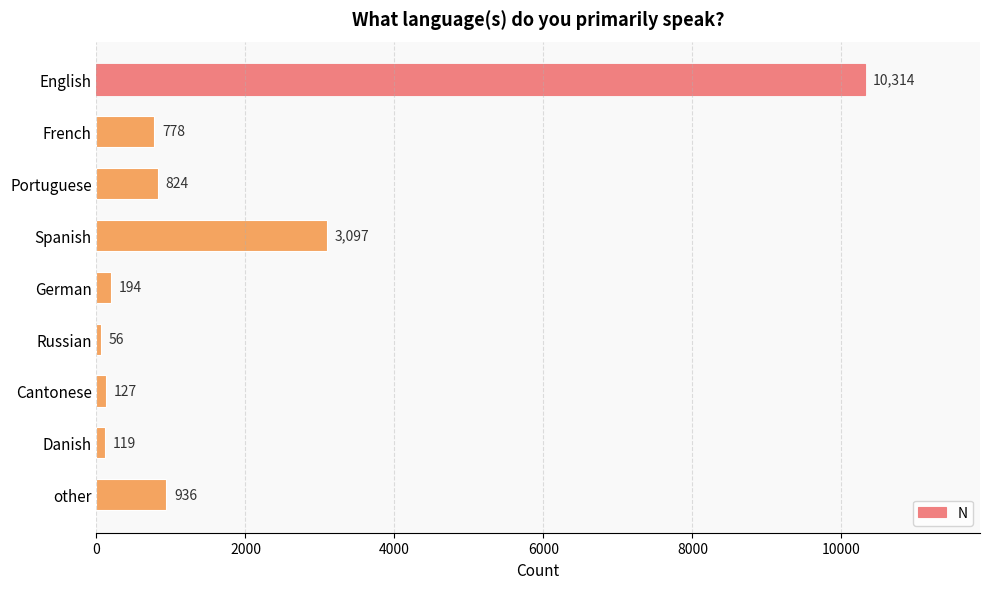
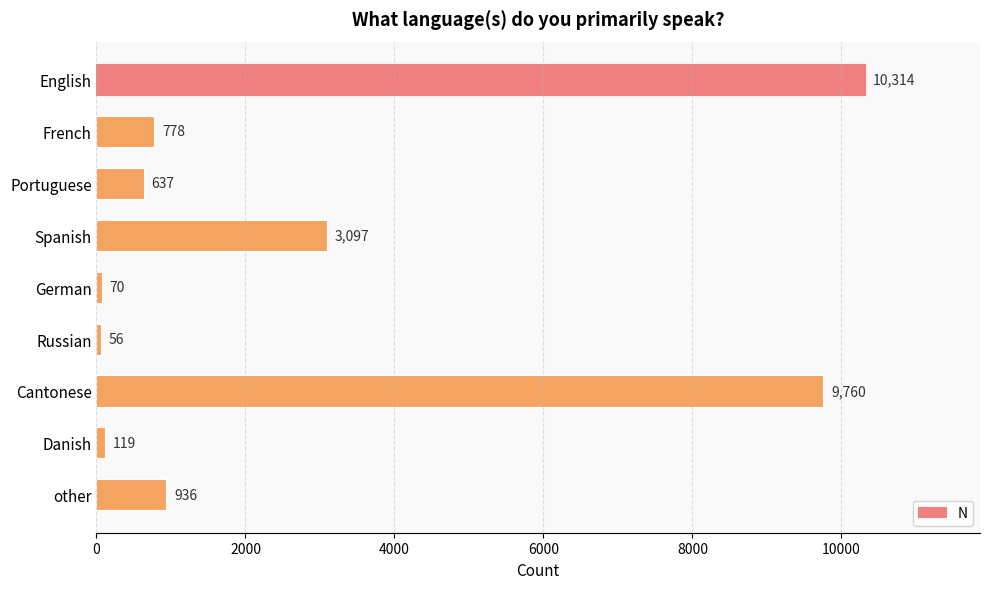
Portuguese: 824 -> 637
German: 194 -> 70
Cantonese: 127 -> 9,760
